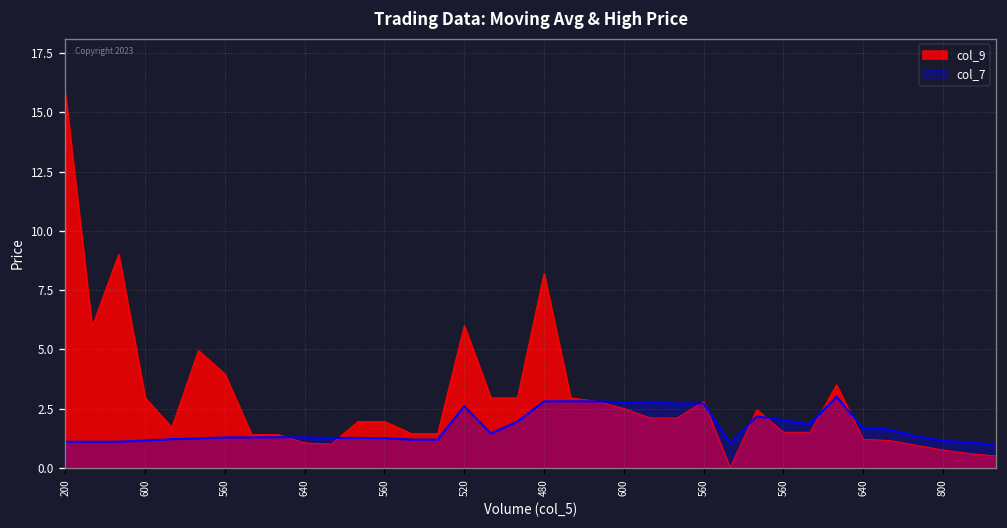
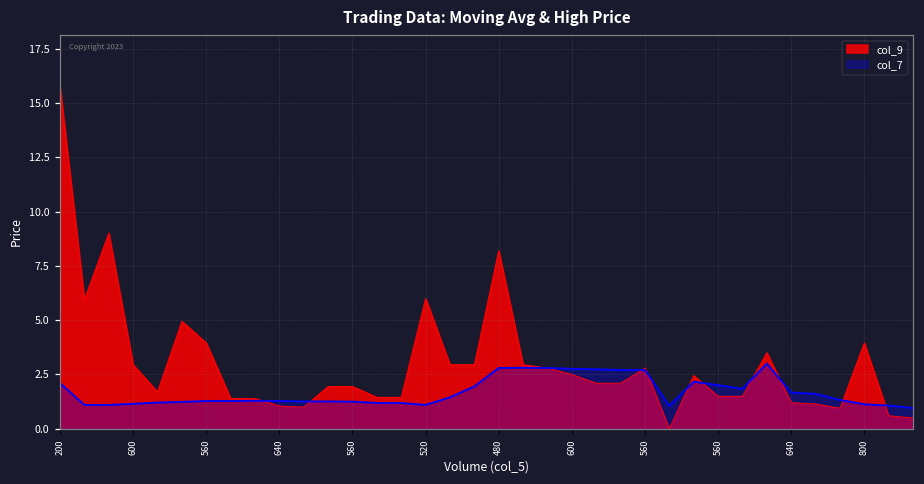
col_7, 200: 1.1 -> 2.1
col_7, 520: 2.6 -> 1.1
col_9, 800: 0.8 -> 4.0
